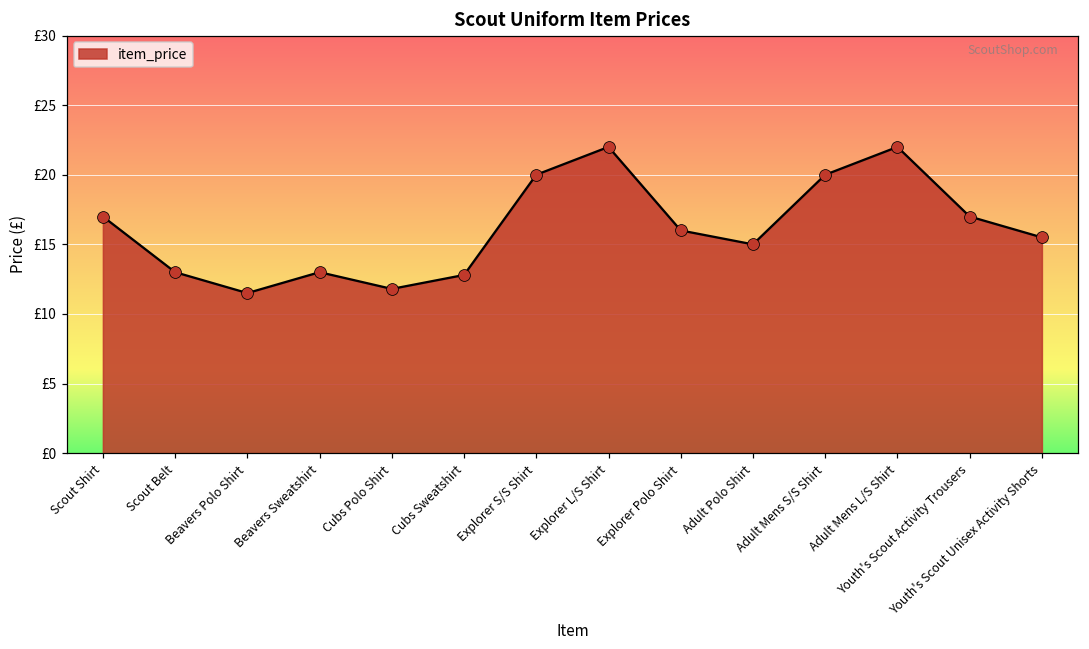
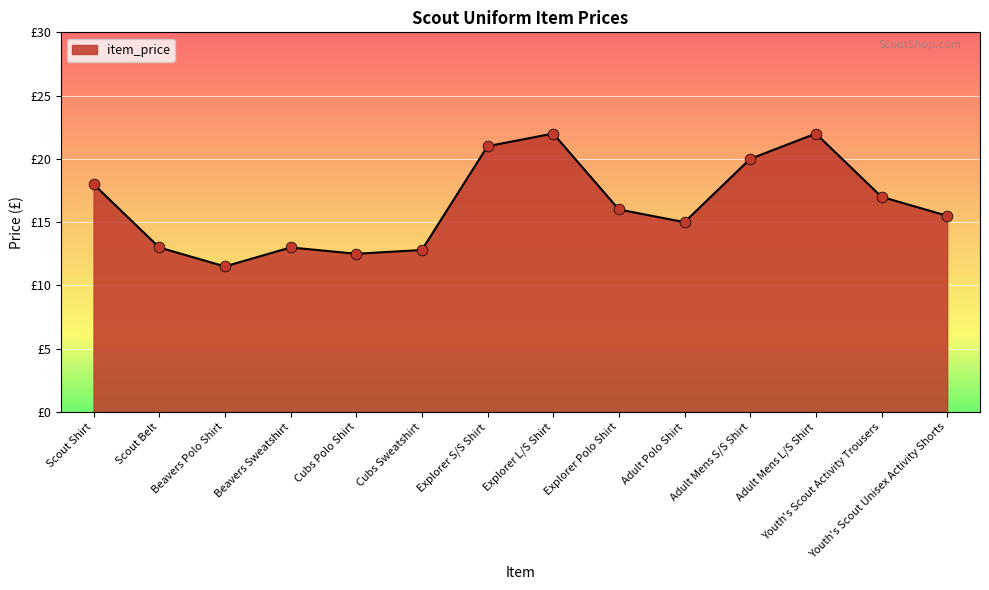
Scout Shirt: £17 -> £18
Cubs Polo Shirt: £11.8 -> £12.5
Explorer S/S Shirt: £20 -> £21
